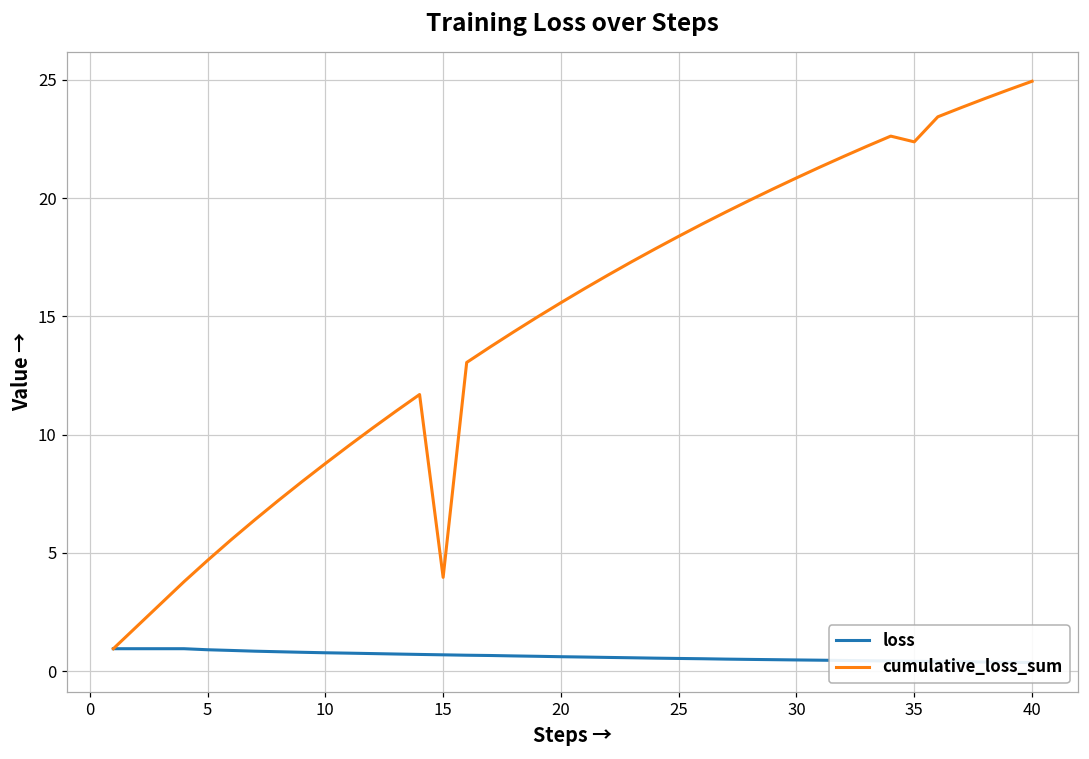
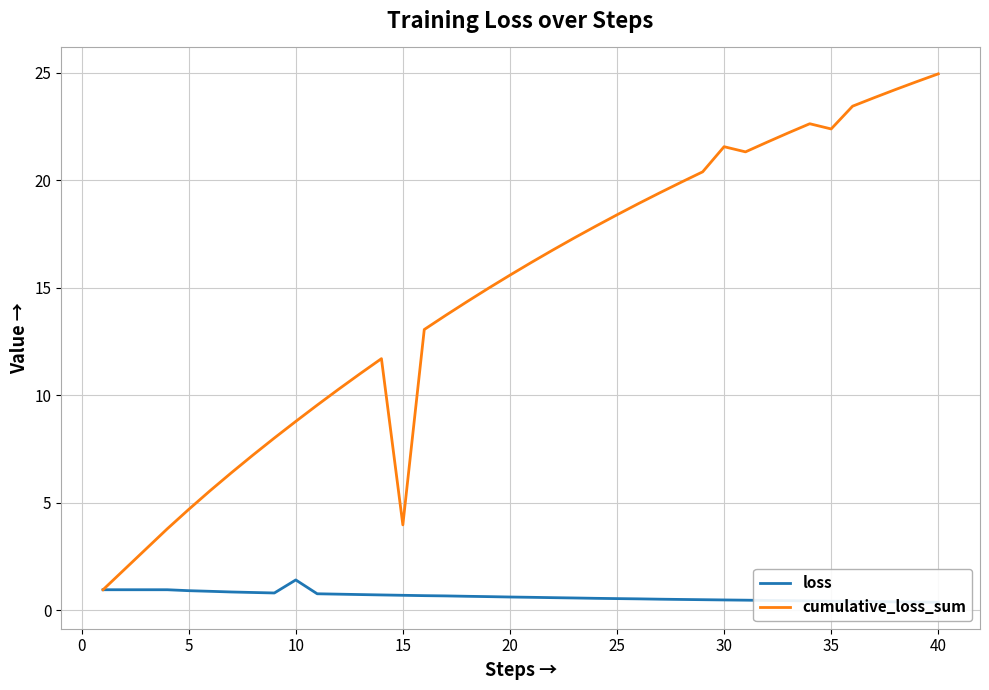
loss, 10: 0.8 -> 1.4
cumulative_loss_sum, 30: 20.9 -> 21.6
